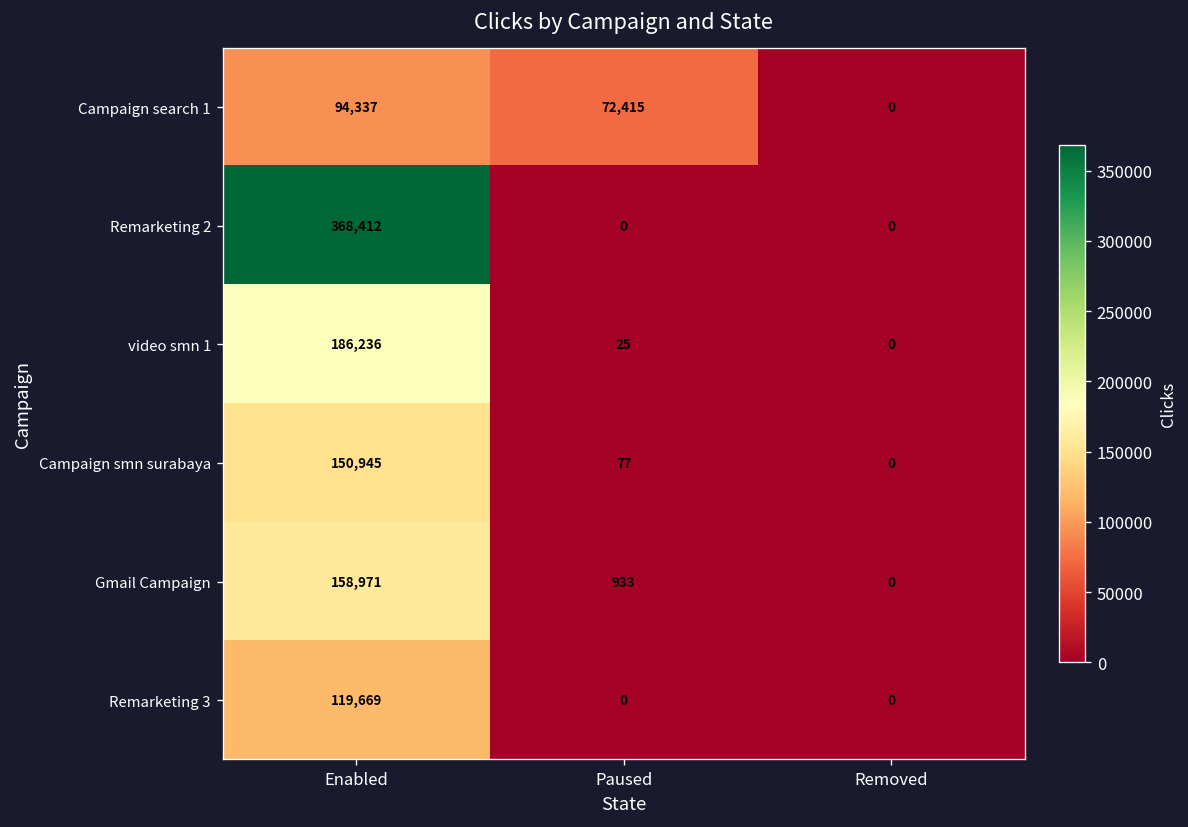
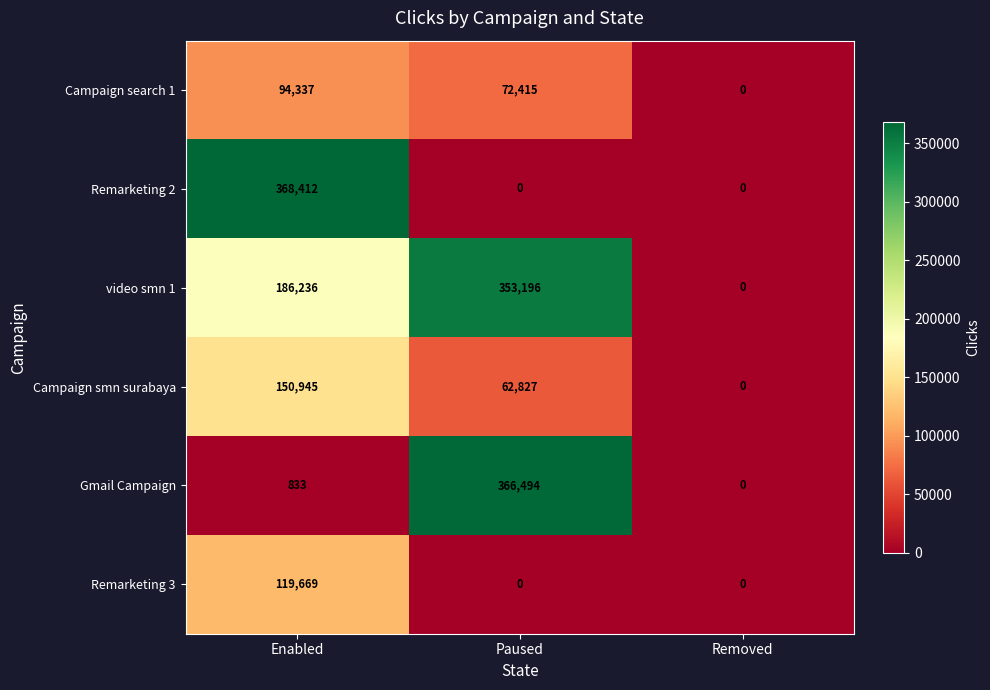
video smn 1, Paused: 25 -> 353,196
Campaign smn surabaya, Paused: 77 -> 62,827
Gmail Campaign, Enabled: 158,971 -> 833
Gmail Campaign, Paused: 933 -> 366,494
